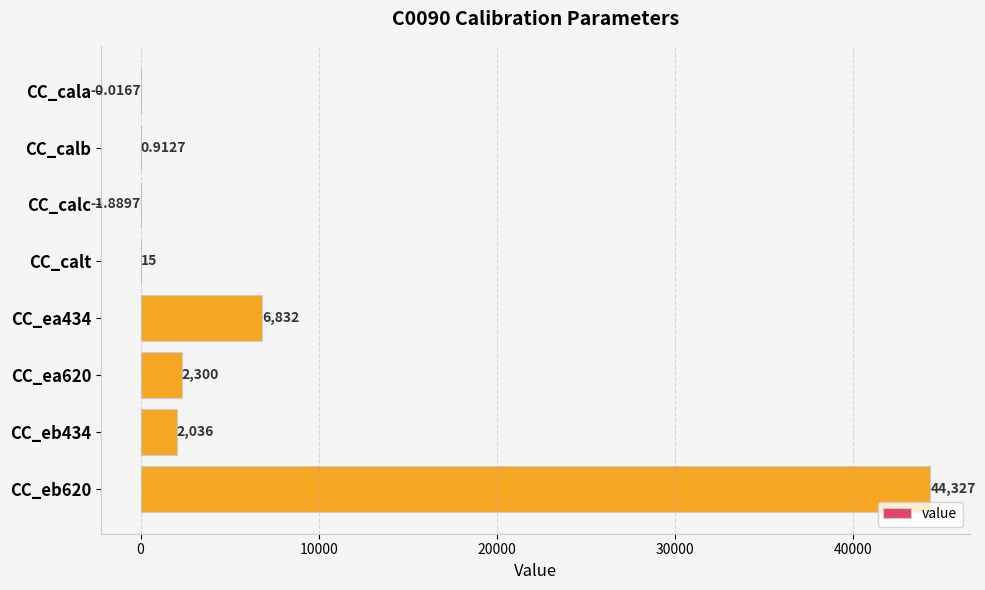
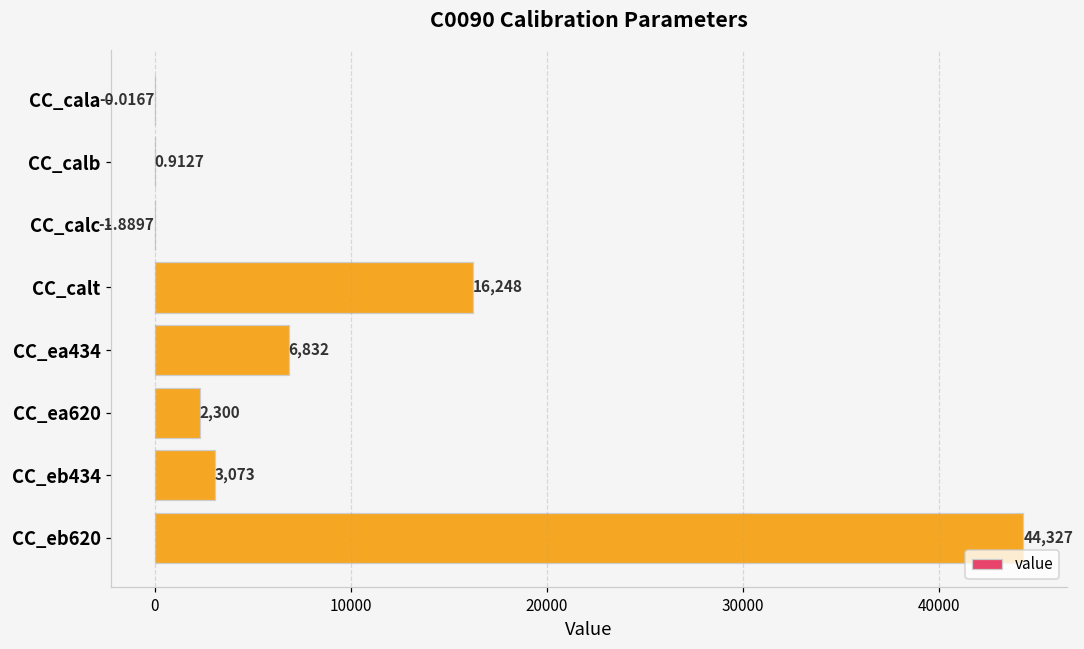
CC_calt: 15 -> 16,248
CC_eb434: 2,036 -> 3,073
